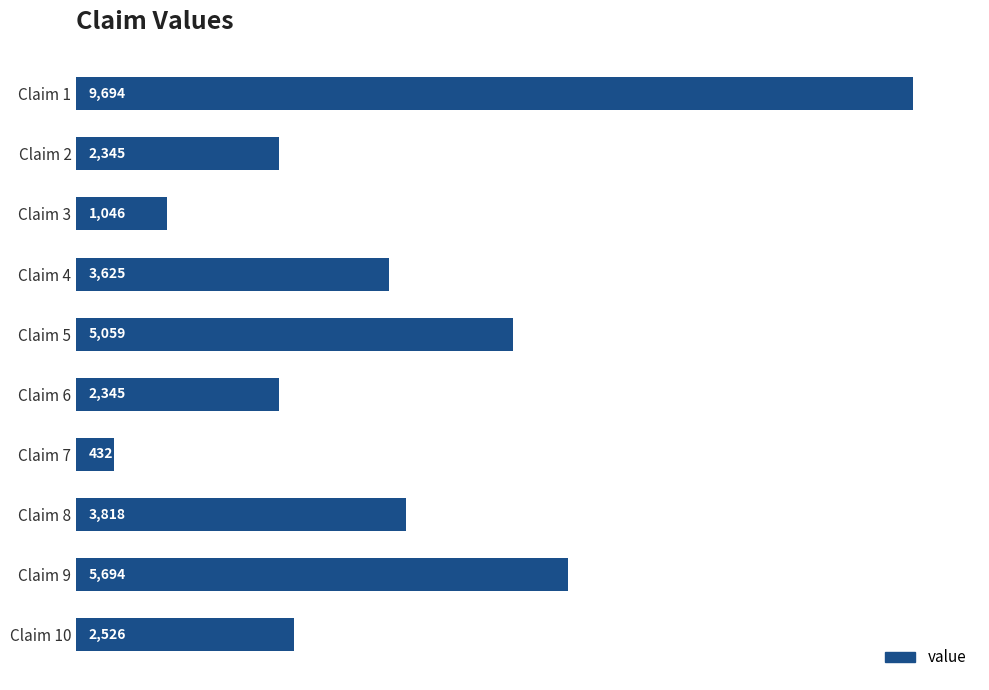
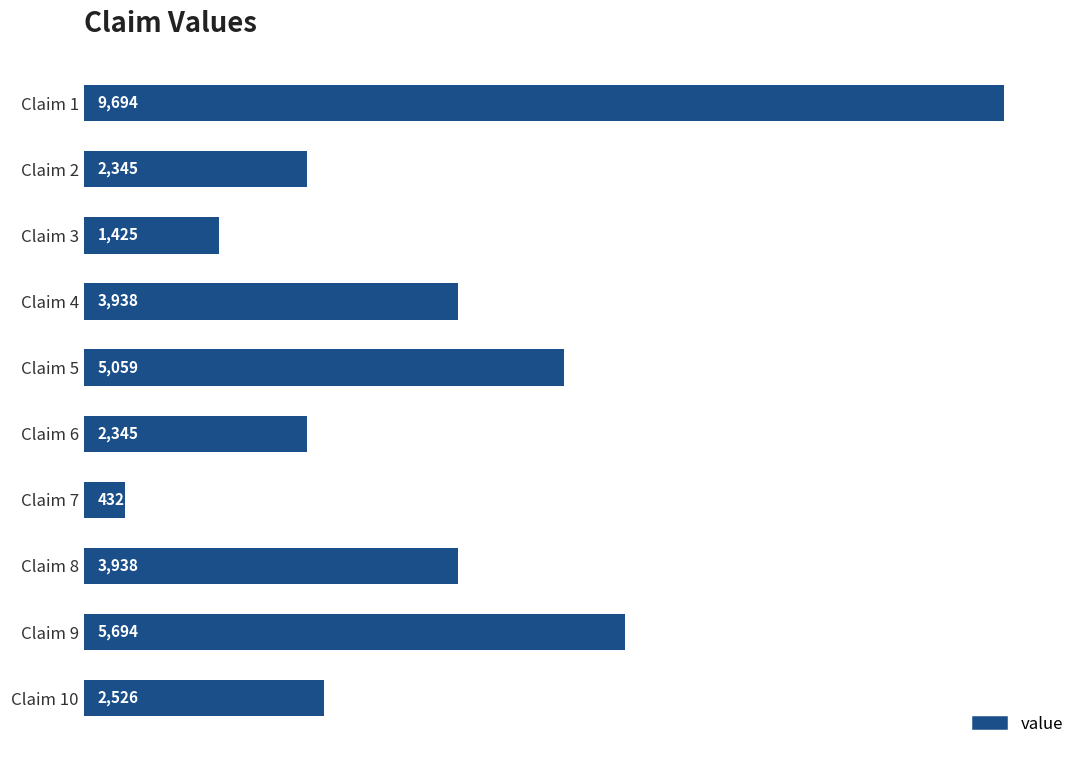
Claim 3: 1,046 -> 1,425
Claim 4: 3,625 -> 3,938
Claim 8: 3,818 -> 3,938
